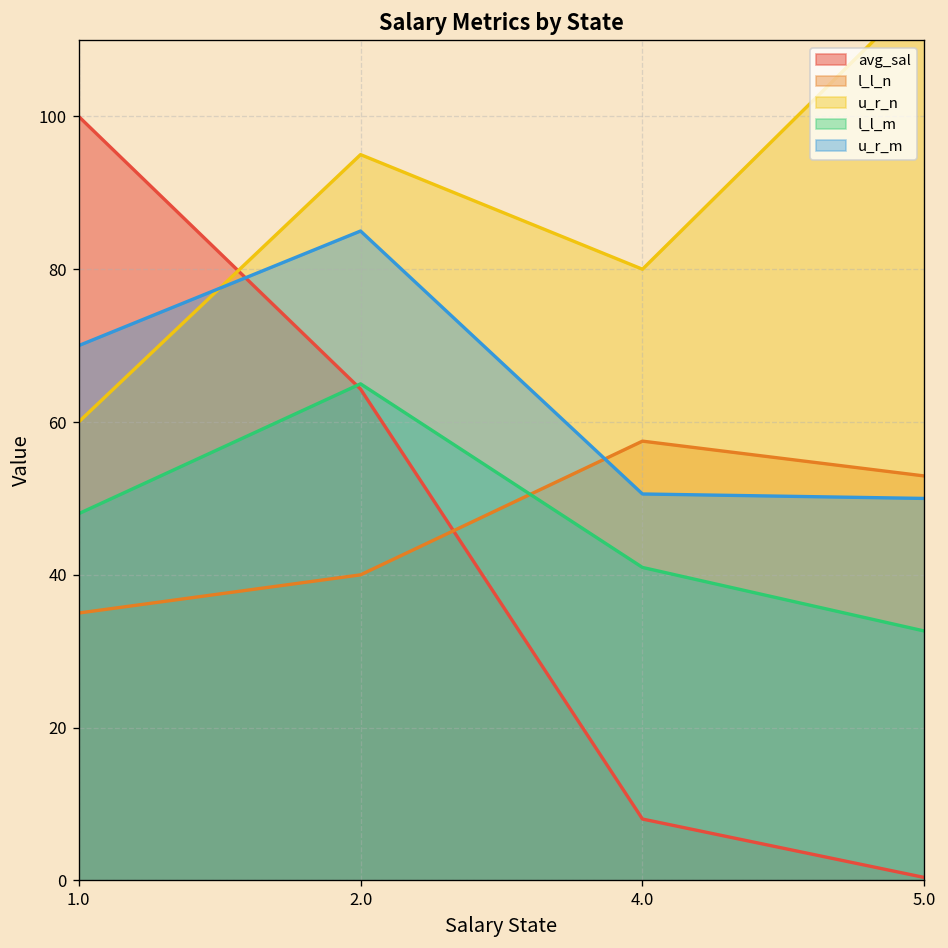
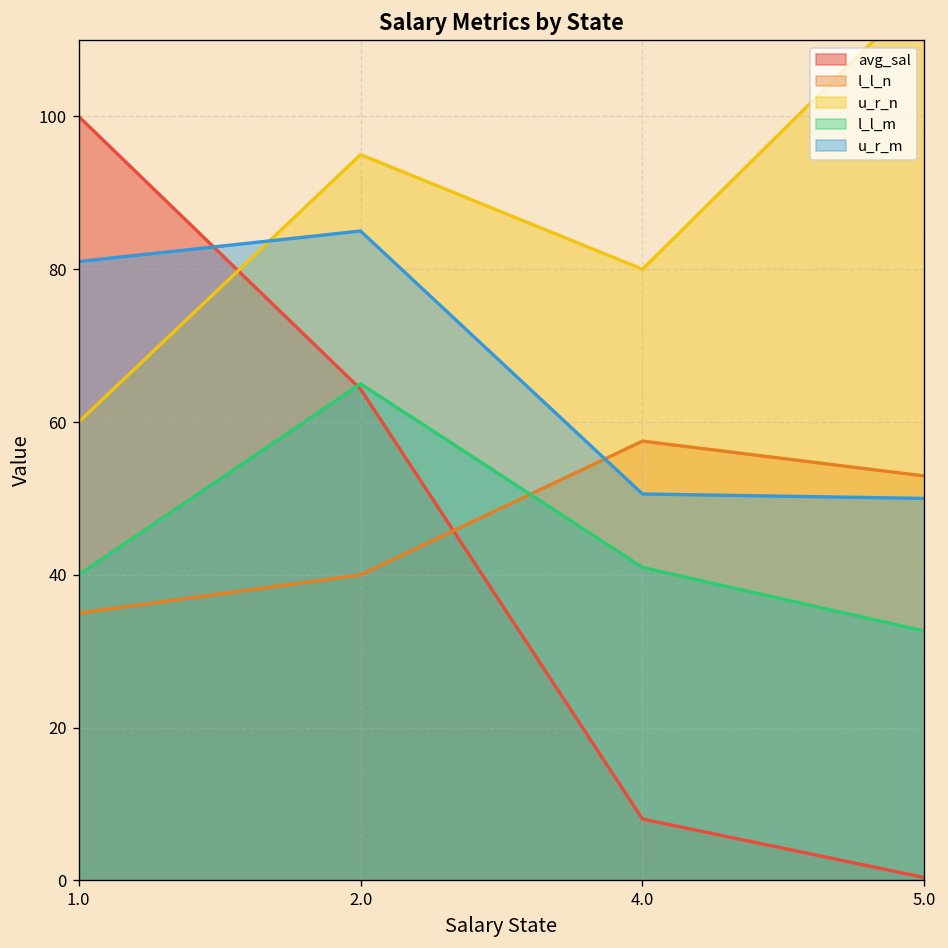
l_l_m, 1.0: 48 -> 40
u_r_m, 1.0: 70 -> 81
